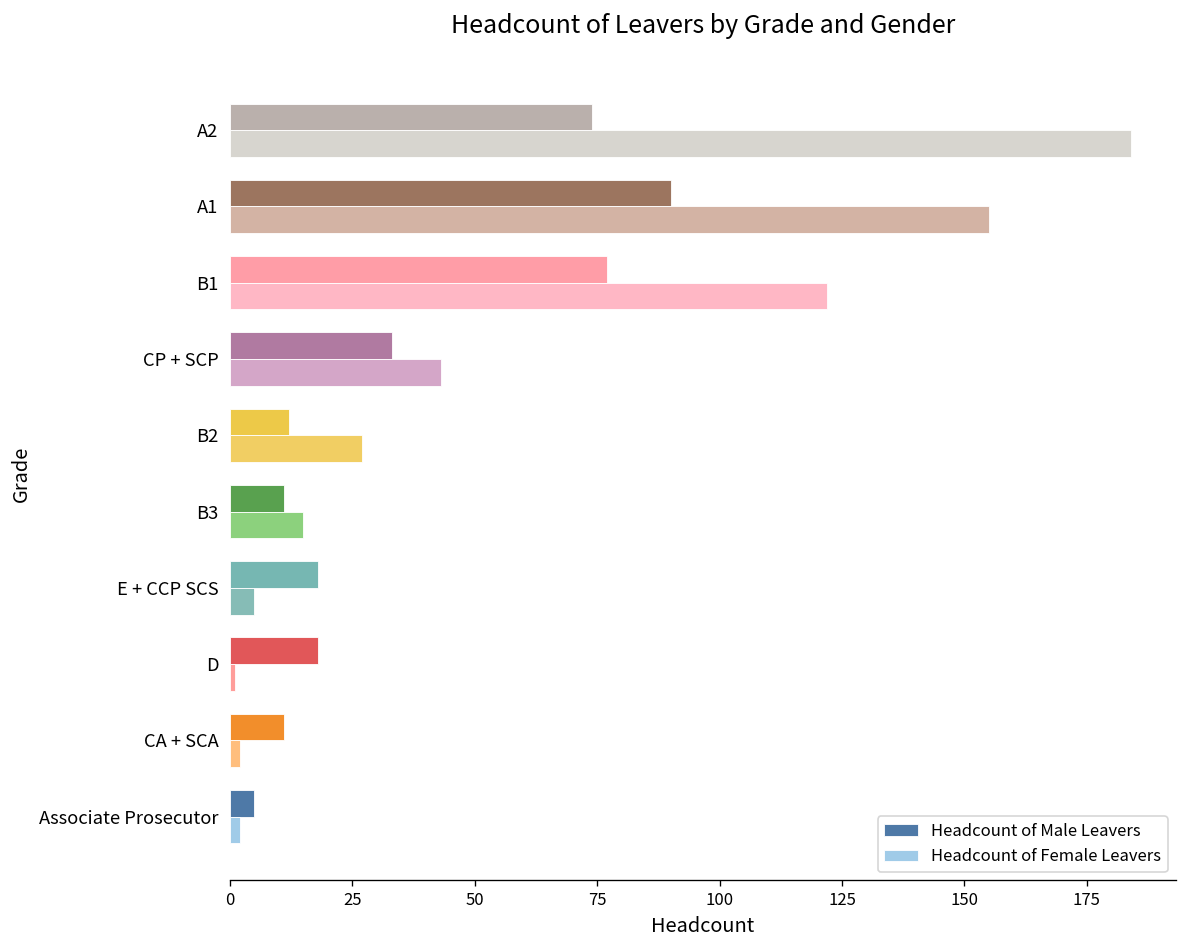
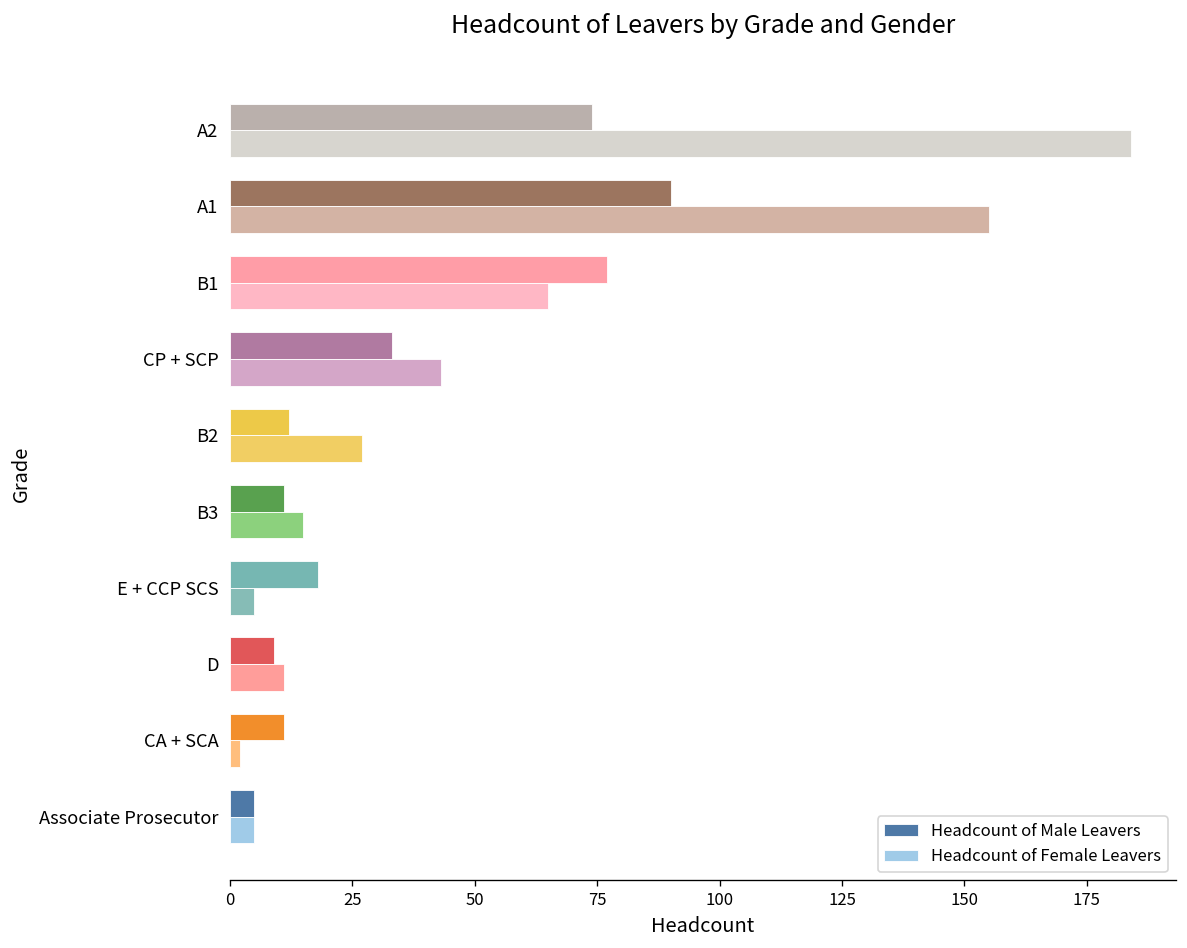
Headcount of Female Leavers, B1: 122 -> 65
Headcount of Male Leavers, D: 18 -> 9
Headcount of Female Leavers, D: 1 -> 11
Headcount of Female Leavers, Associate Prosecutor: 2 -> 5
